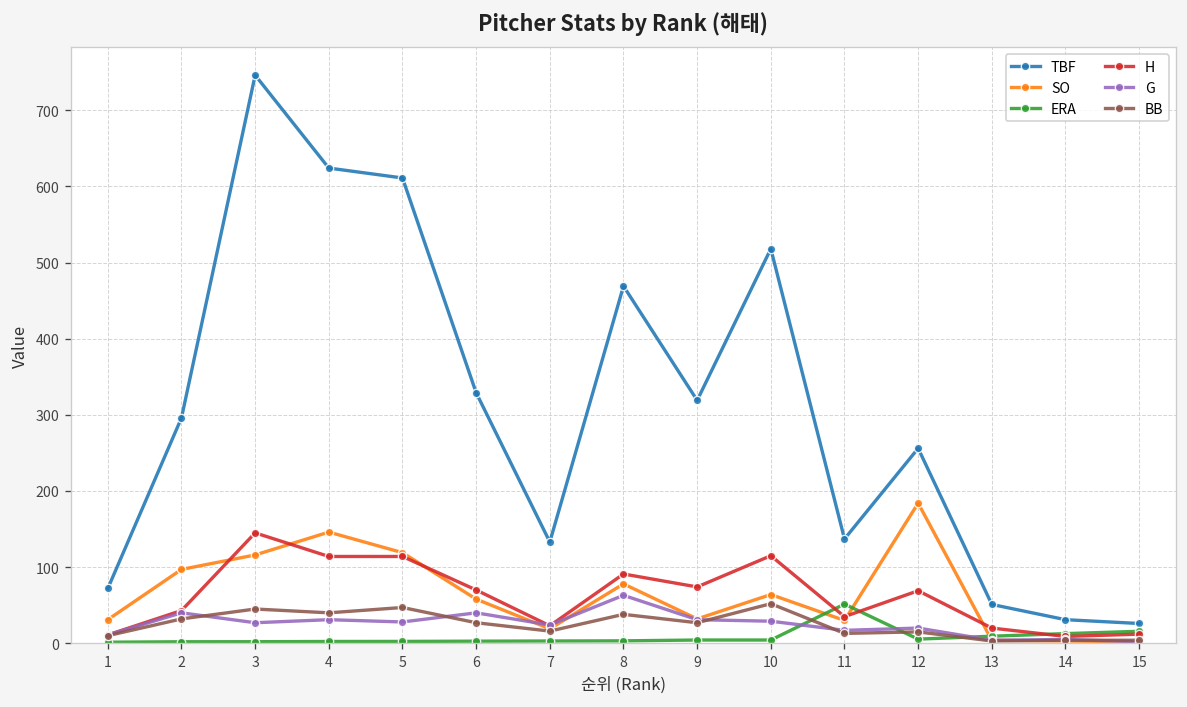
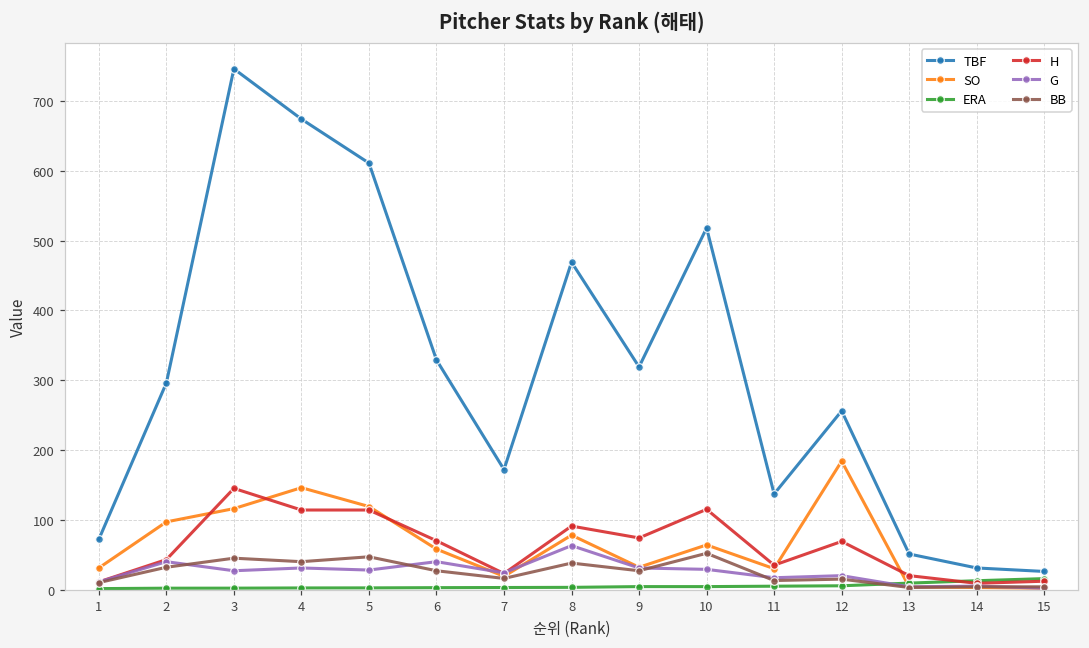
TBF, 4: 620 -> 670
TBF, 7: 130 -> 170
ERA, 11: 50 -> 0
